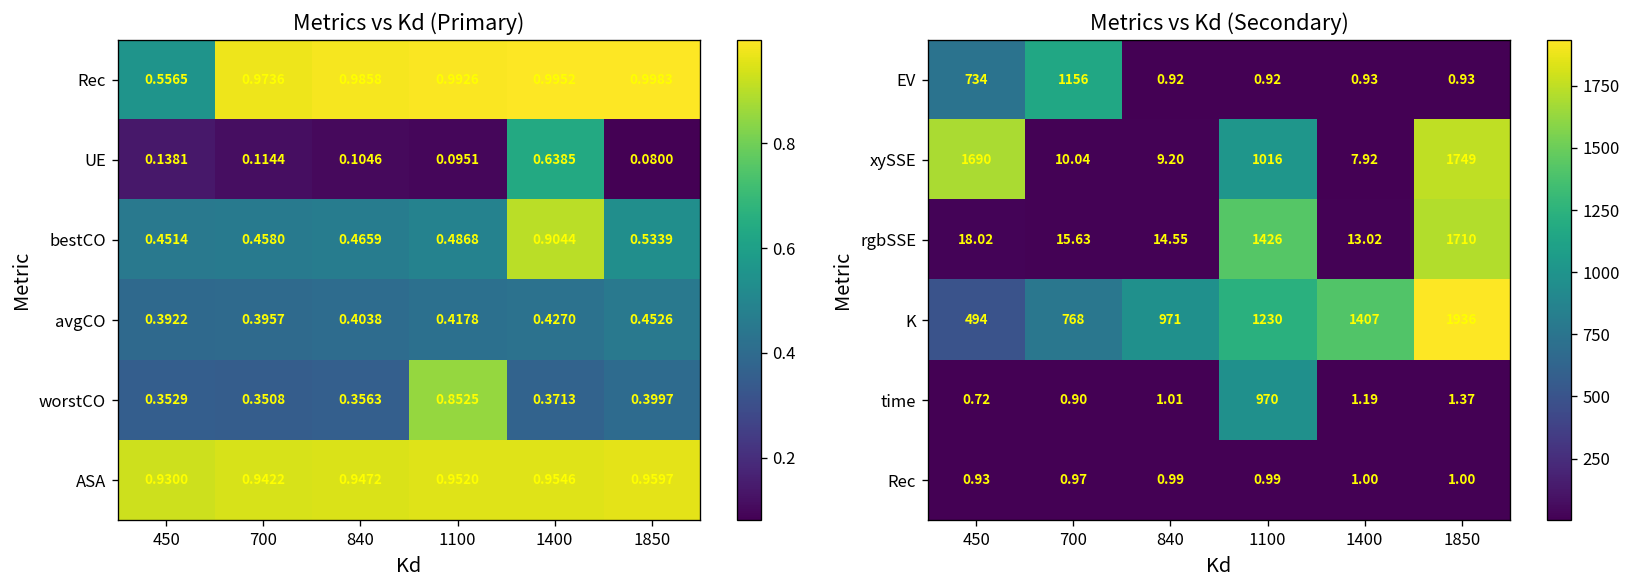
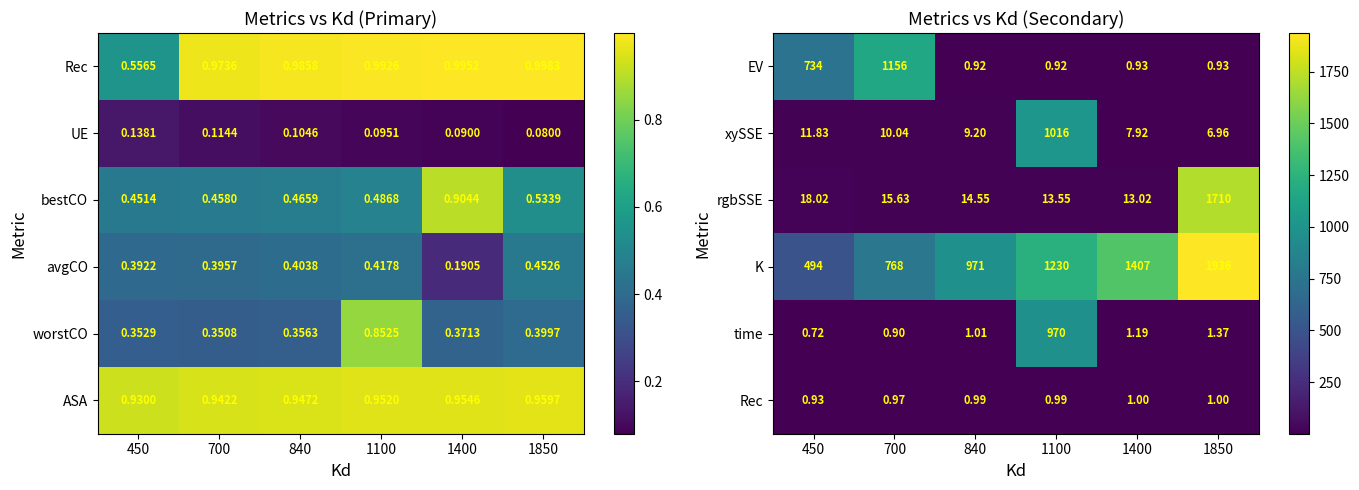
Metrics vs Kd (Primary), UE, 1400: 0.6385 -> 0.0900
Metrics vs Kd (Primary), avgCO, 1400: 0.4270 -> 0.1905
Metrics vs Kd (Secondary), xySSE, 450: 1690 -> 11.83
Metrics vs Kd (Secondary), xySSE, 1850: 1749 -> 6.96
Metrics vs Kd (Secondary), rgbSSE, 1100: 1426 -> 13.55
